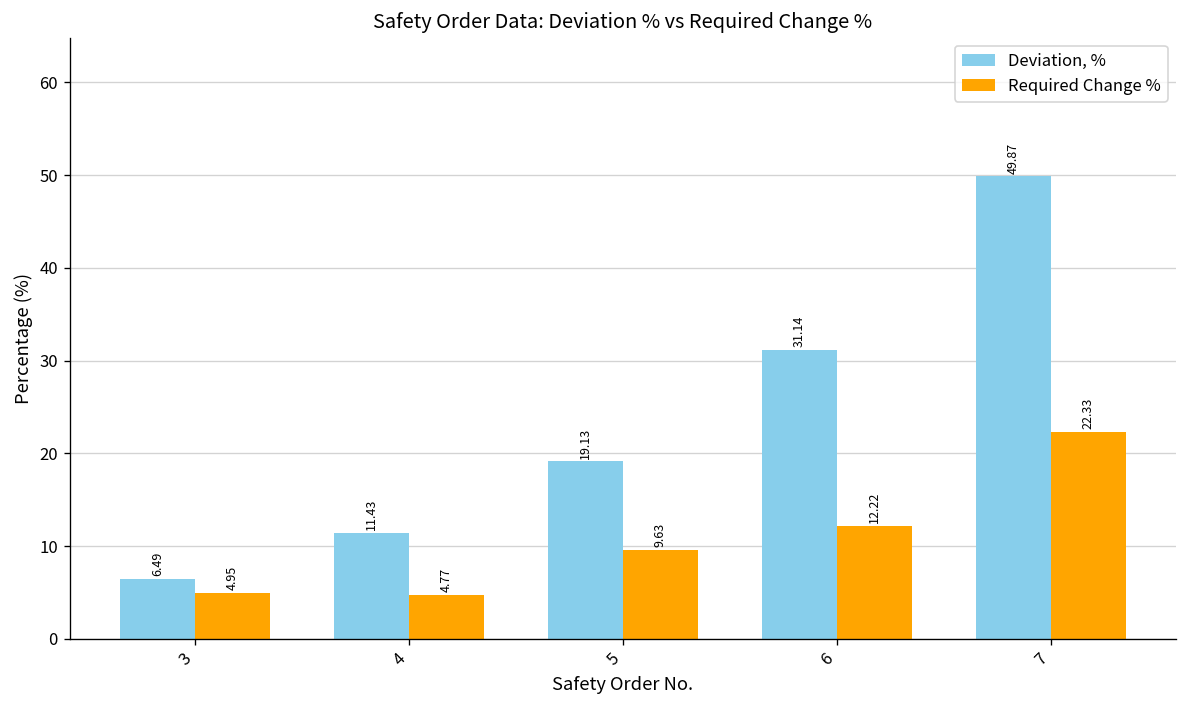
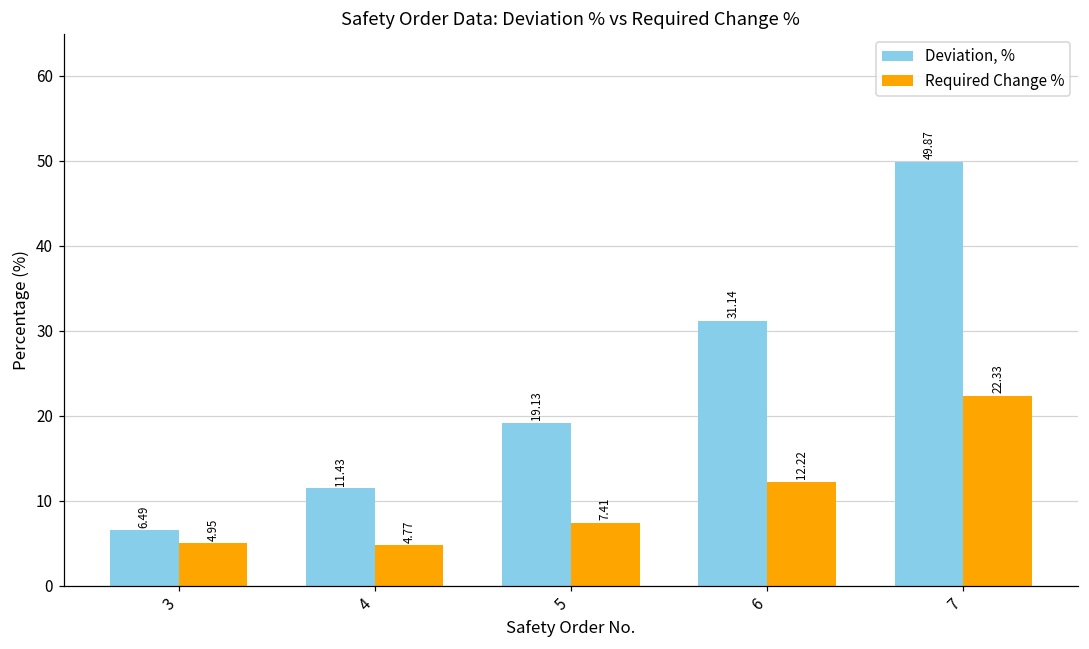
Required Change %, 5: 9.63 -> 7.41
